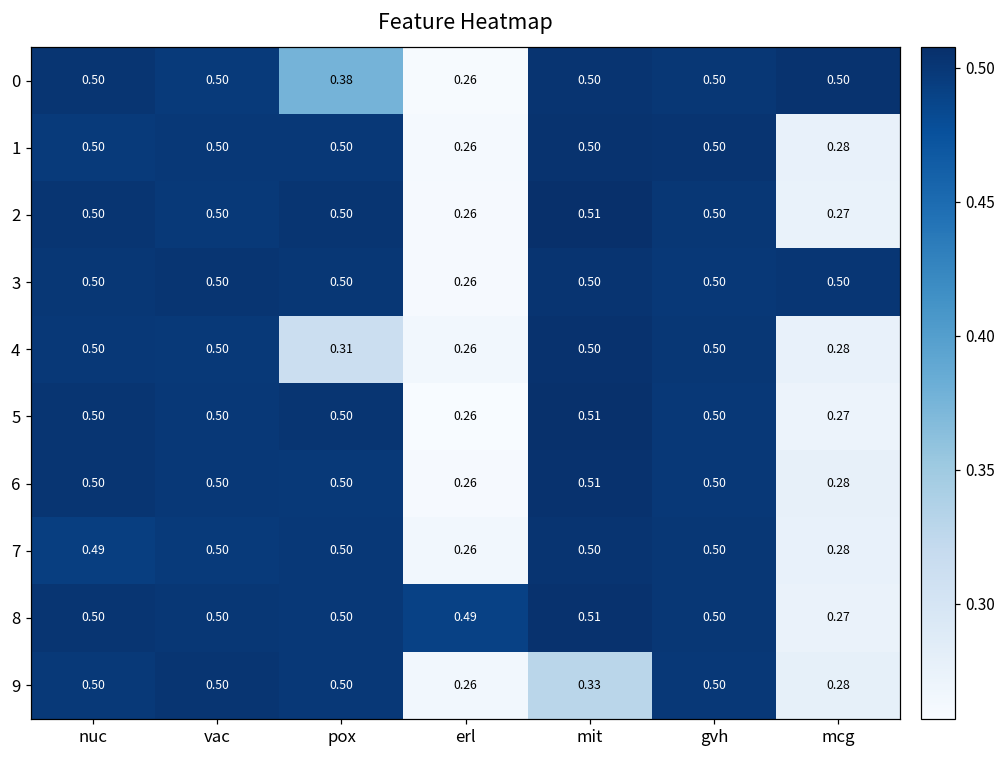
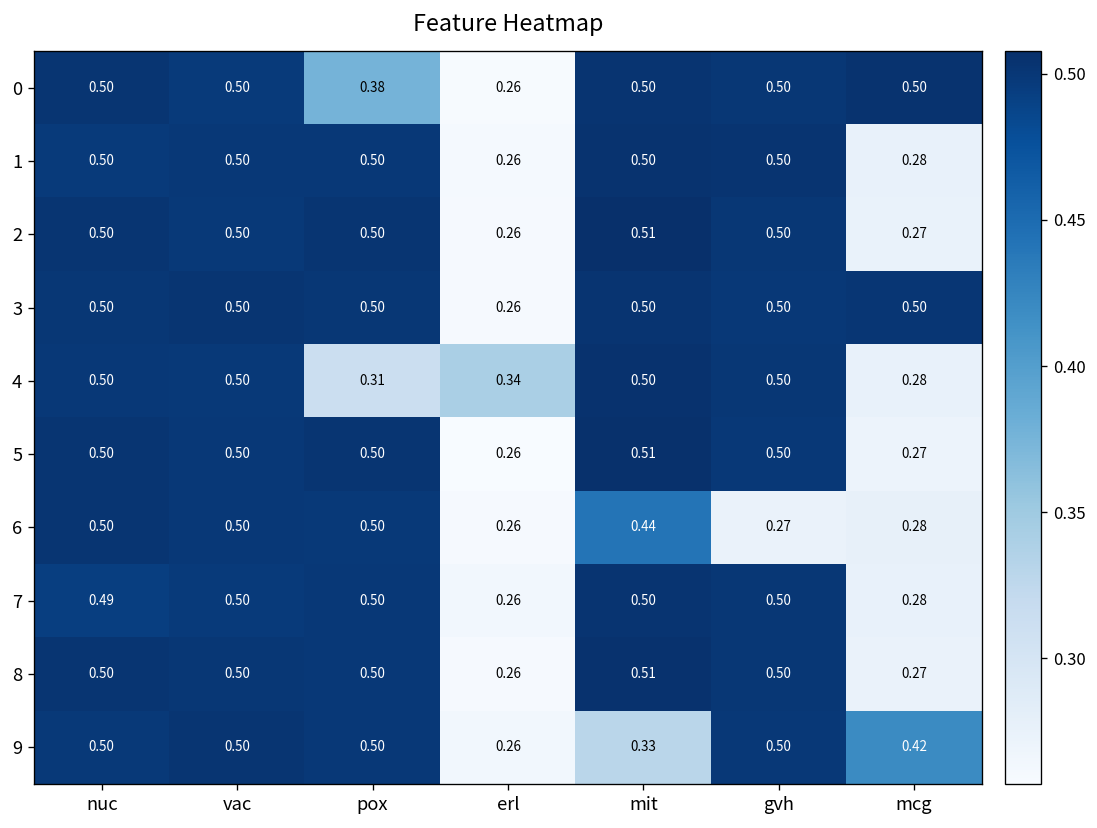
4, erl: 0.26 -> 0.34
6, mit: 0.51 -> 0.44
6, gvh: 0.50 -> 0.27
8, erl: 0.49 -> 0.26
9, mcg: 0.28 -> 0.42
